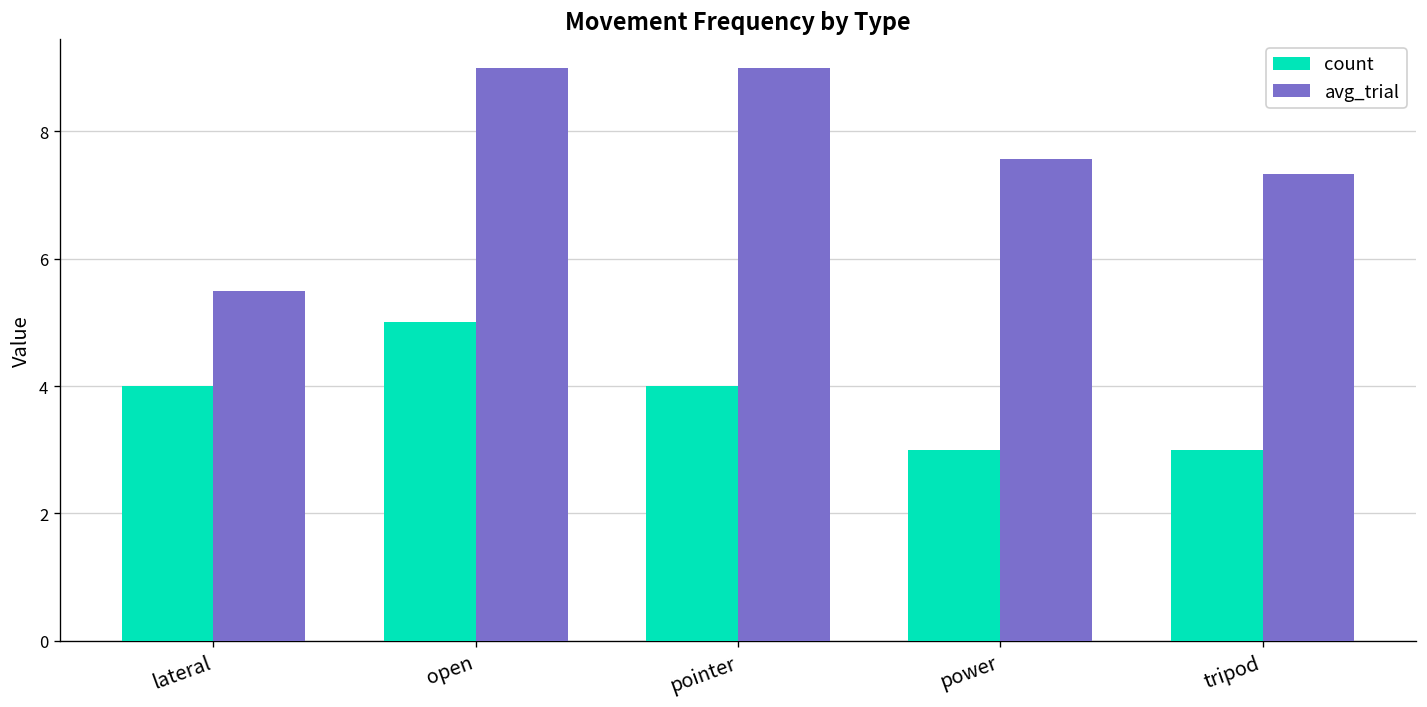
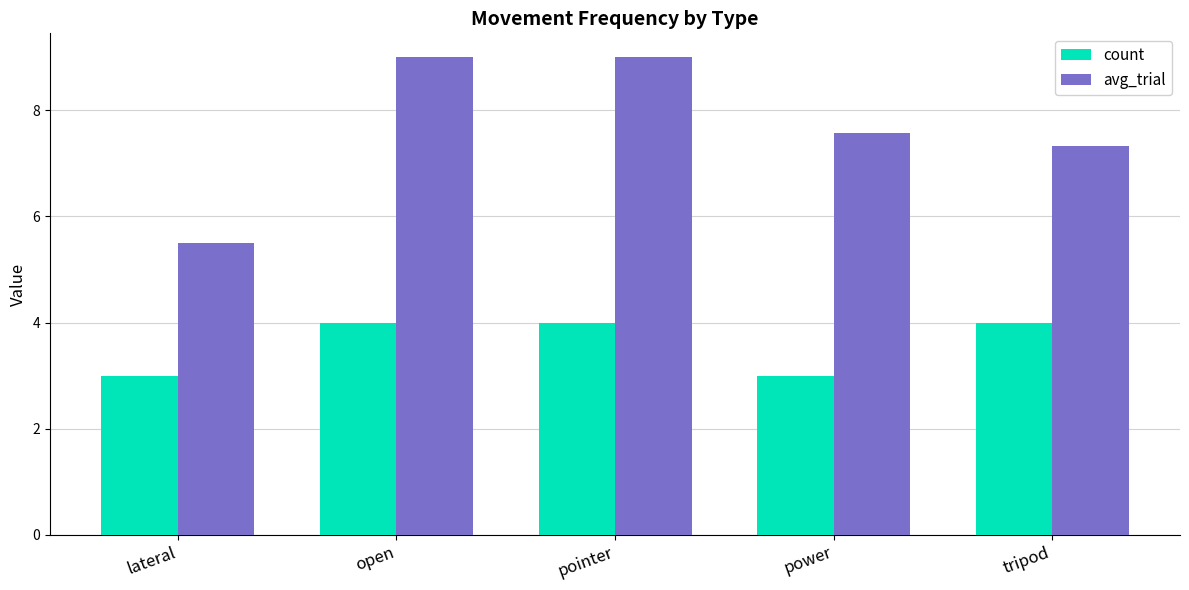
count, lateral: 4 -> 3
count, open: 5 -> 4
count, tripod: 3 -> 4
